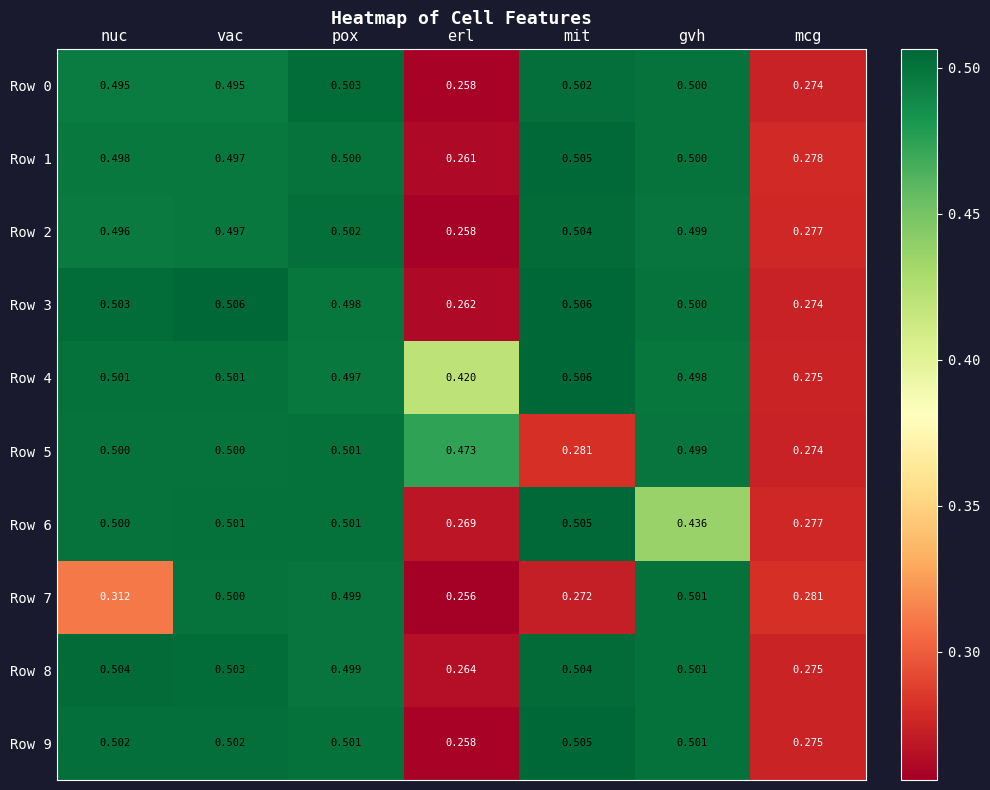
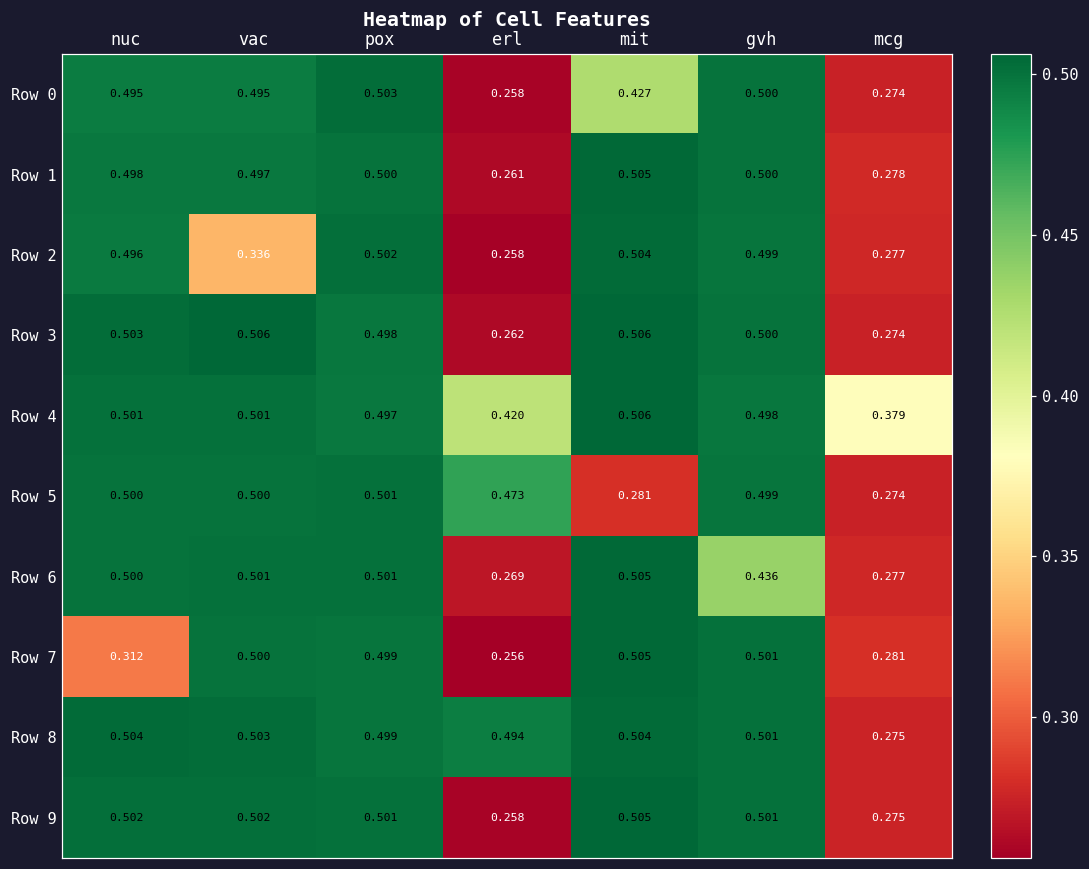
Row 0, mit: 0.502 -> 0.427
Row 2, vac: 0.497 -> 0.336
Row 4, mcg: 0.275 -> 0.379
Row 7, mit: 0.272 -> 0.505
Row 8, erl: 0.264 -> 0.494
